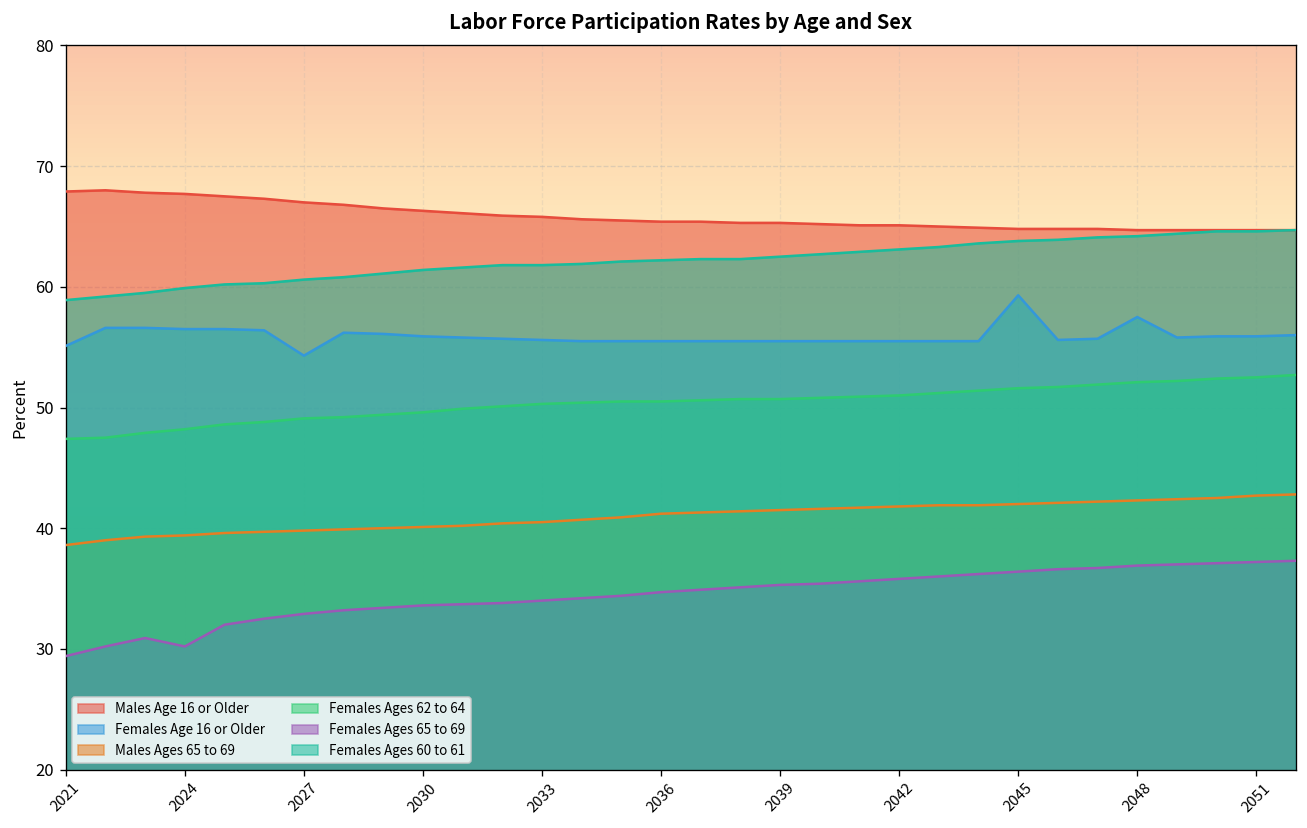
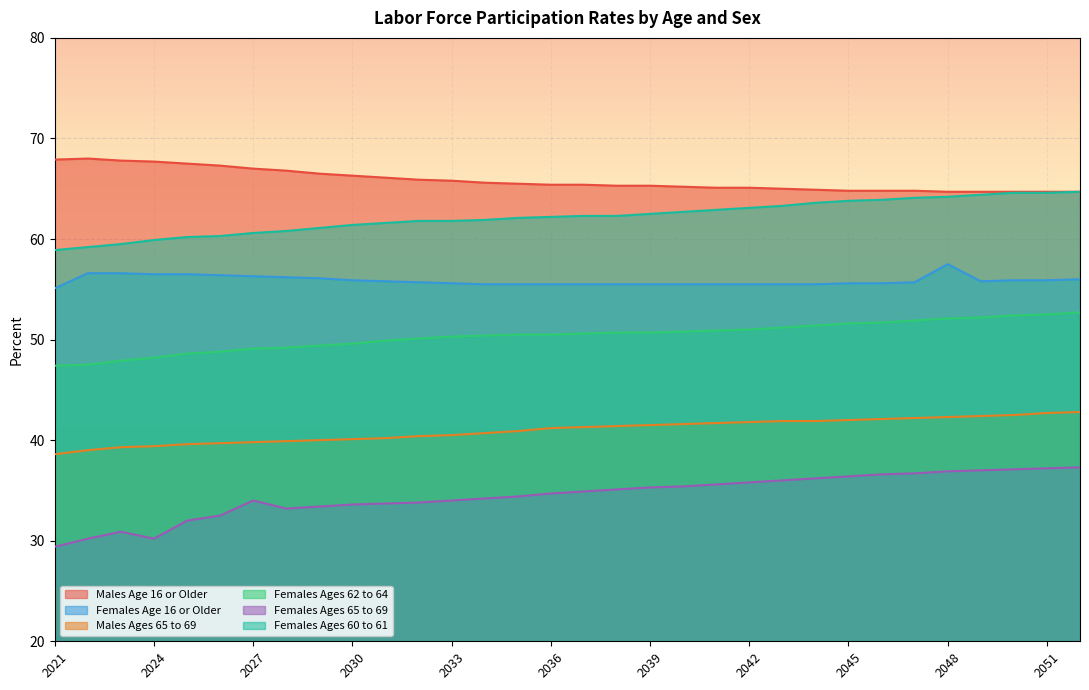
Females Age 16 or Older, 2027: 54.3 -> 56.3
Females Ages 65 to 69, 2027: 32.9 -> 34.0
Females Age 16 or Older, 2045: 59.3 -> 55.6
